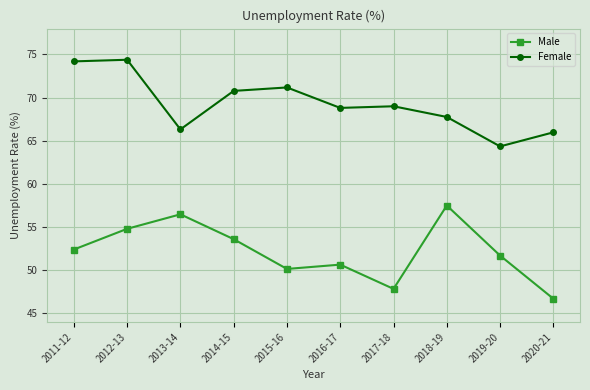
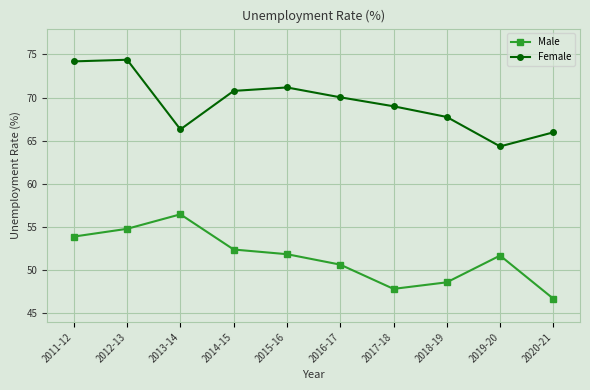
Male, 2011-12: 52 -> 54
Male, 2014-15: 54 -> 52
Male, 2015-16: 50 -> 52
Female, 2016-17: 69 -> 70
Male, 2018-19: 58 -> 49
